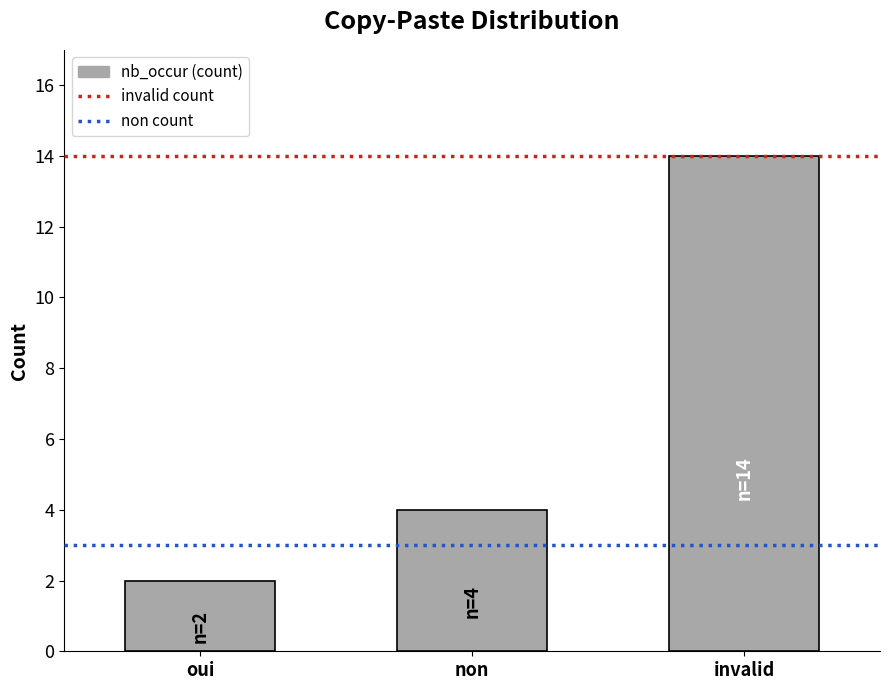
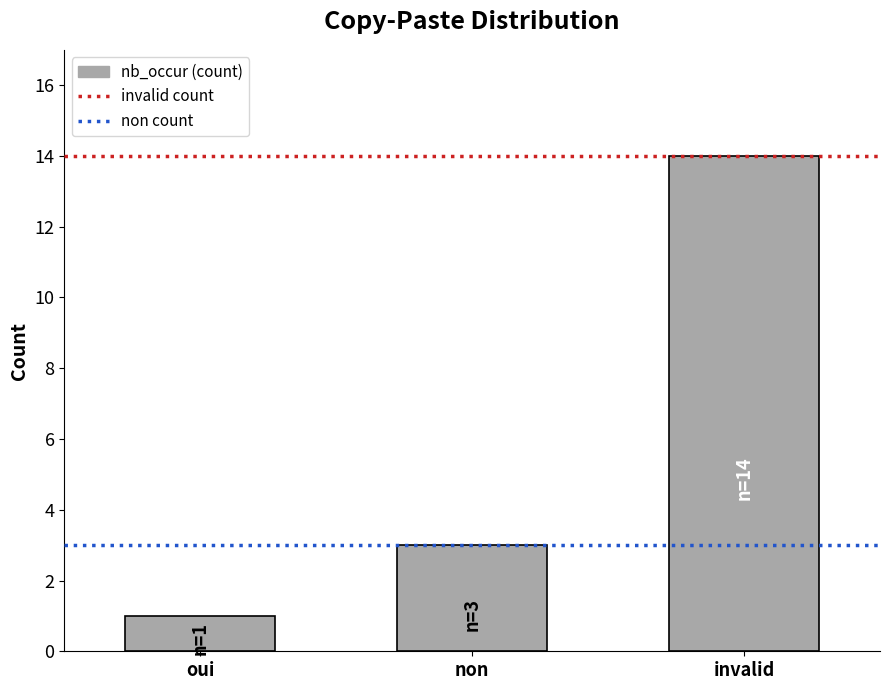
oui: 2 -> 1
non: 4 -> 3
